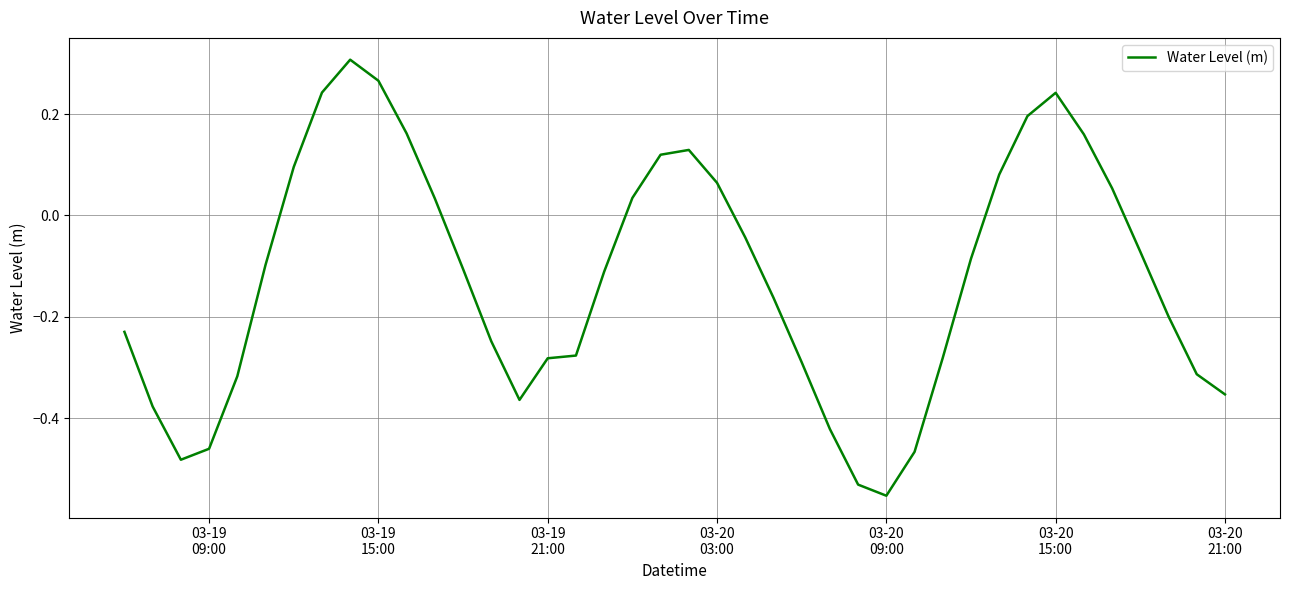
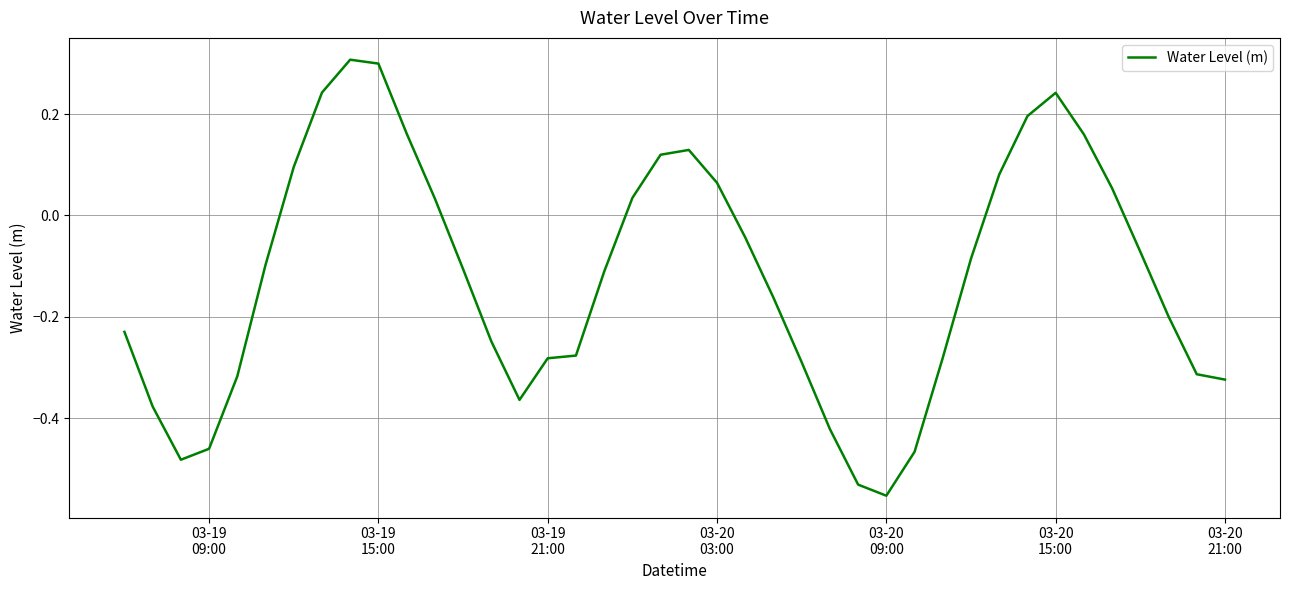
03-19 15:00: 0.27 -> 0.30
03-20 21:00: -0.35 -> -0.32
